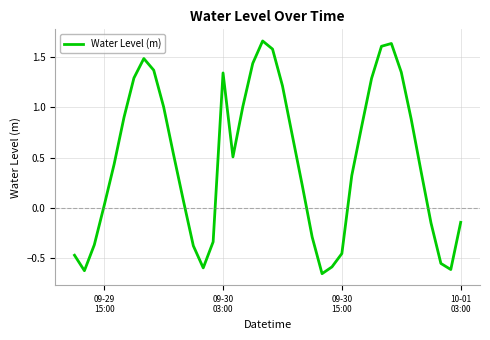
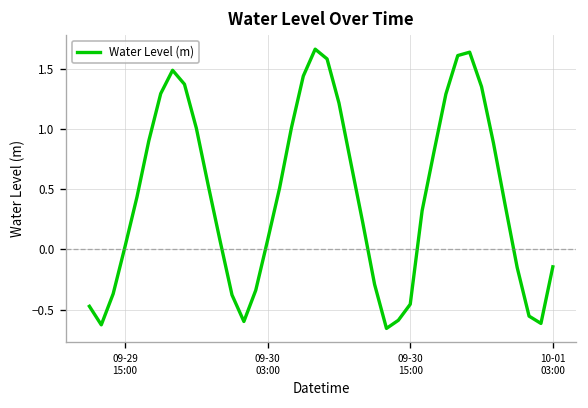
09-30 03:00: 1.34 -> 0.08
